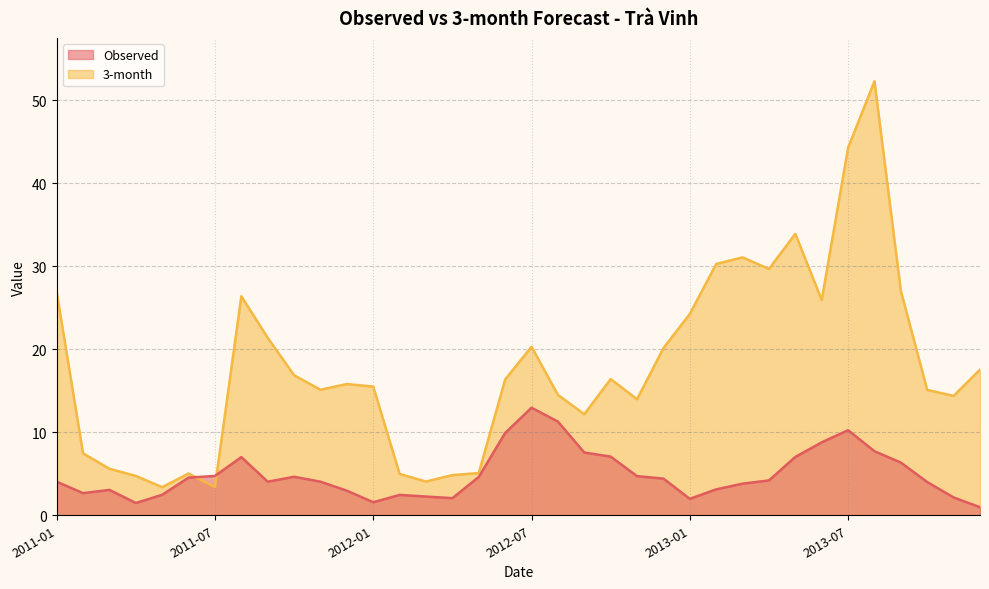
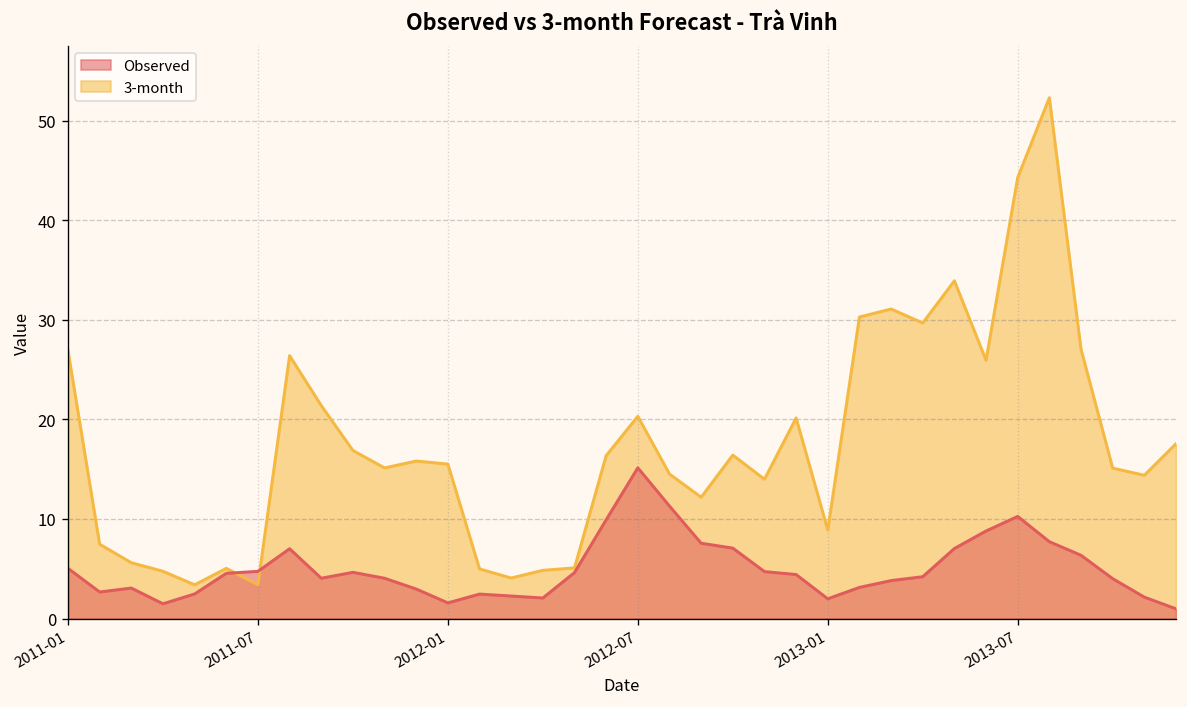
Observed, 2011-01: 4 -> 5
Observed, 2012-07: 13 -> 15
3-month, 2013-01: 24 -> 9
